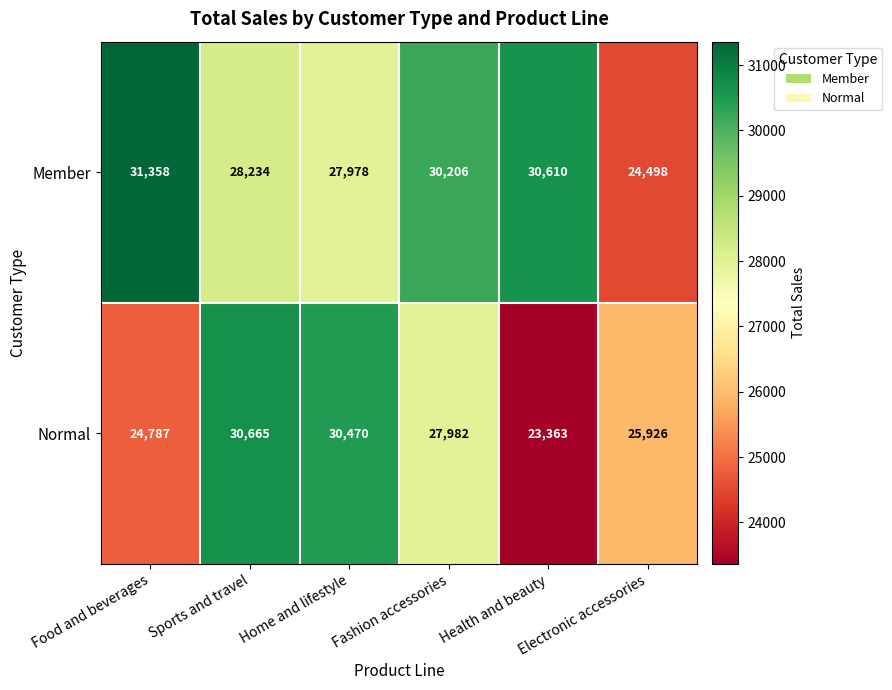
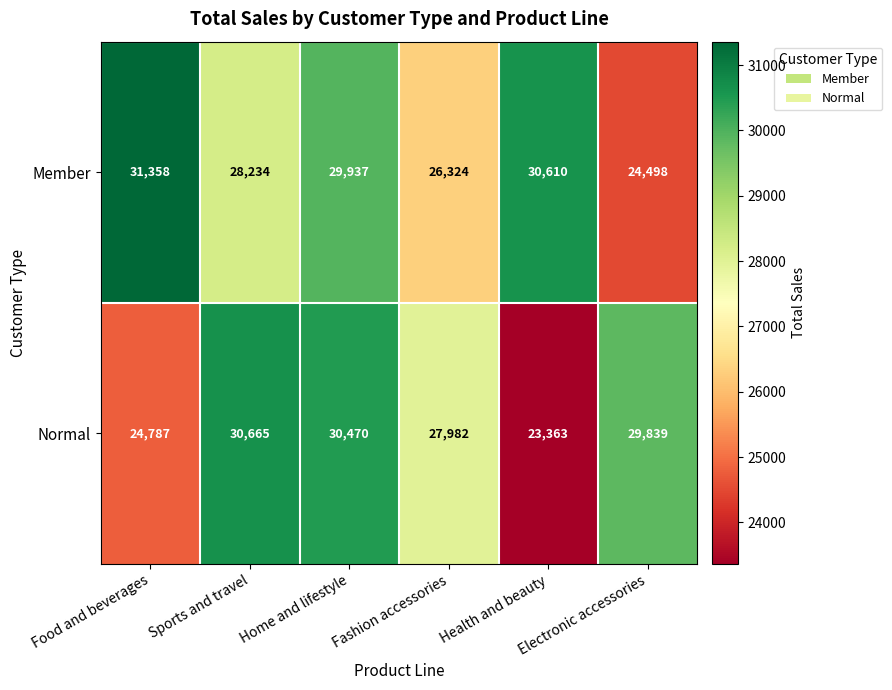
Member, Home and lifestyle: 27,978 -> 29,937
Member, Fashion accessories: 30,206 -> 26,324
Normal, Electronic accessories: 25,926 -> 29,839
